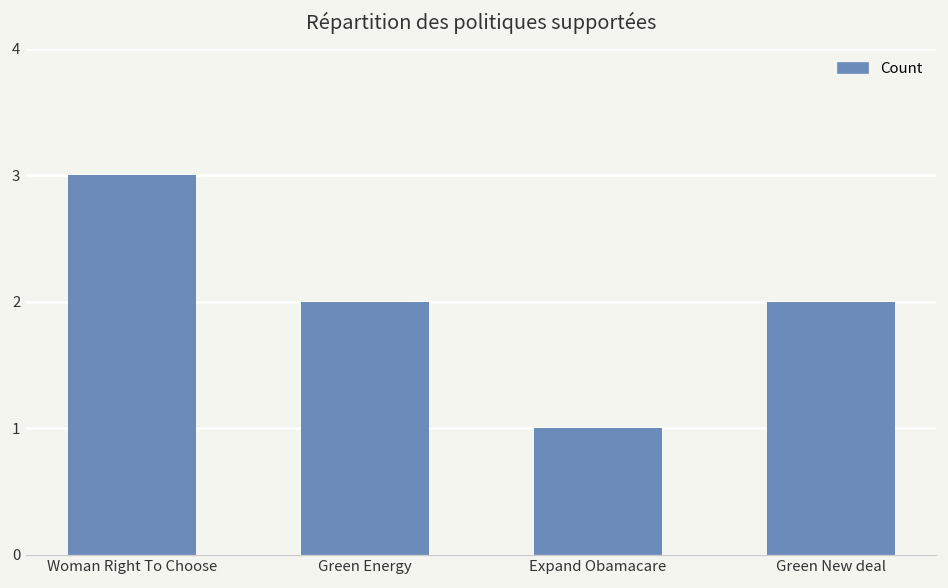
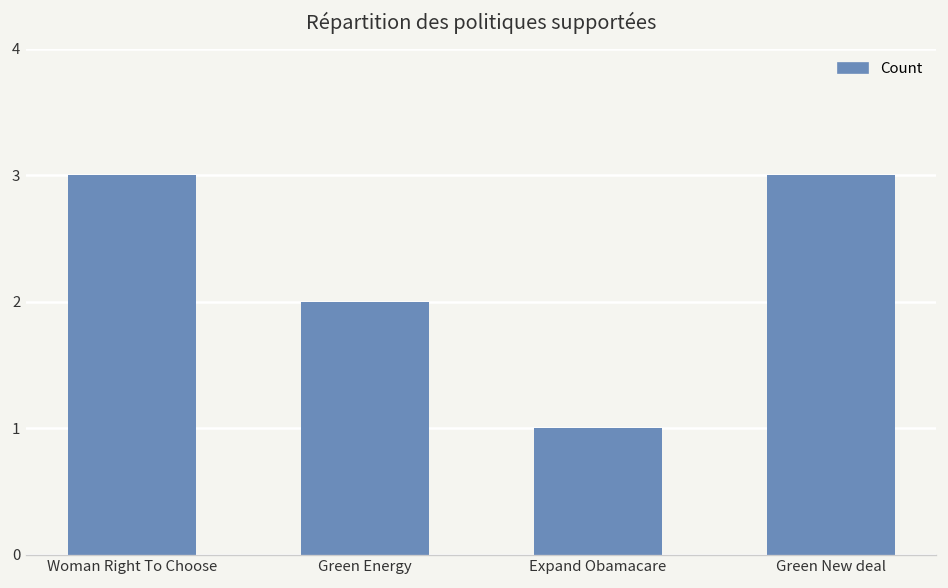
Green New deal: 2 -> 3
